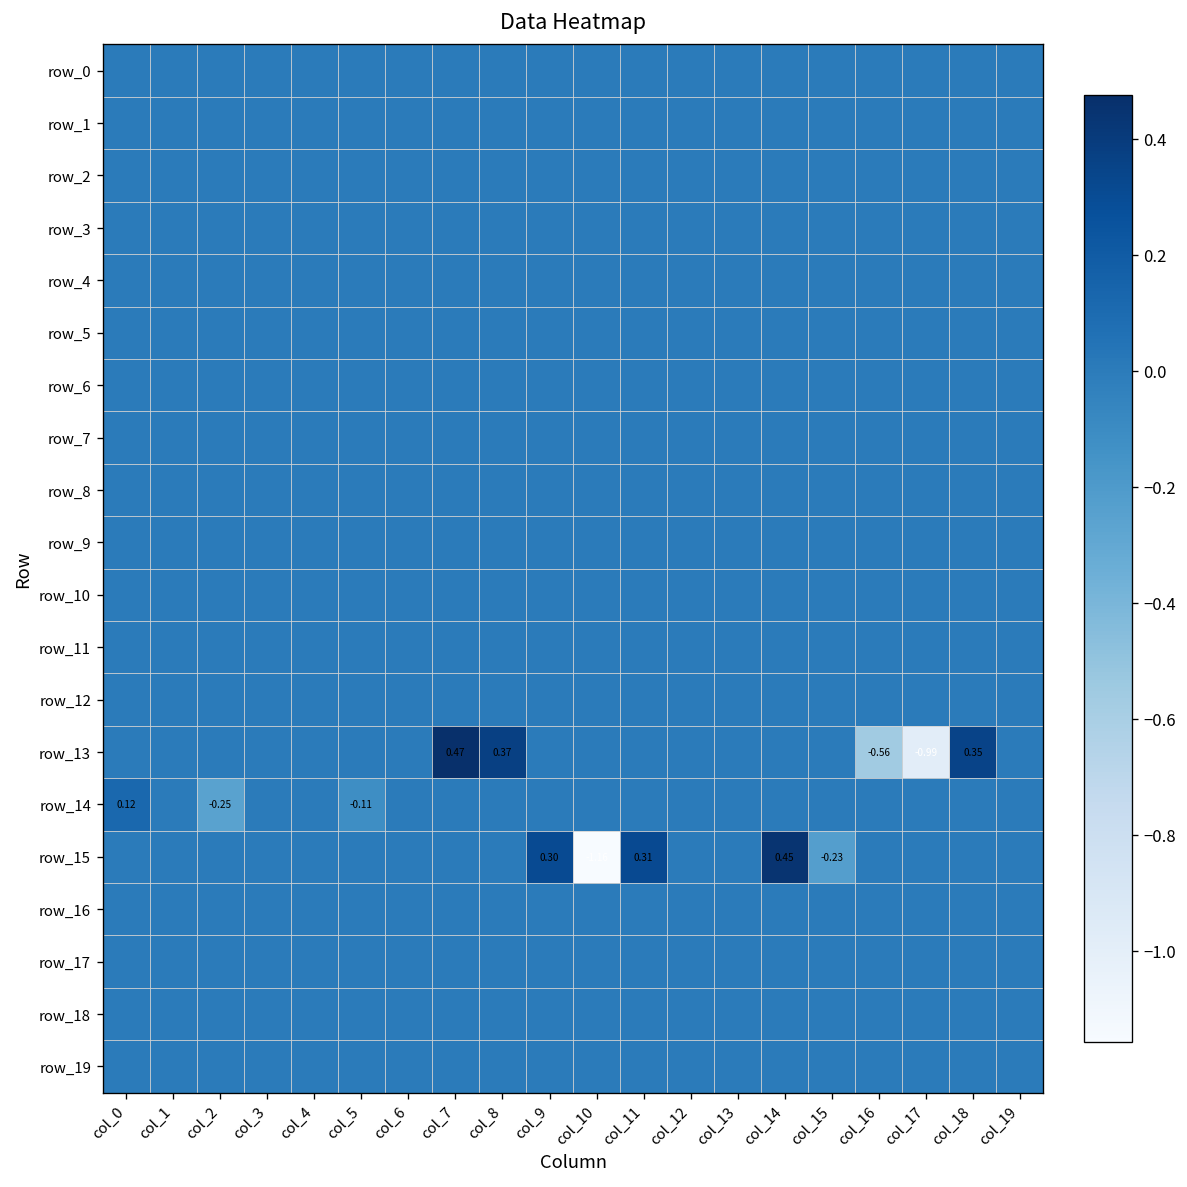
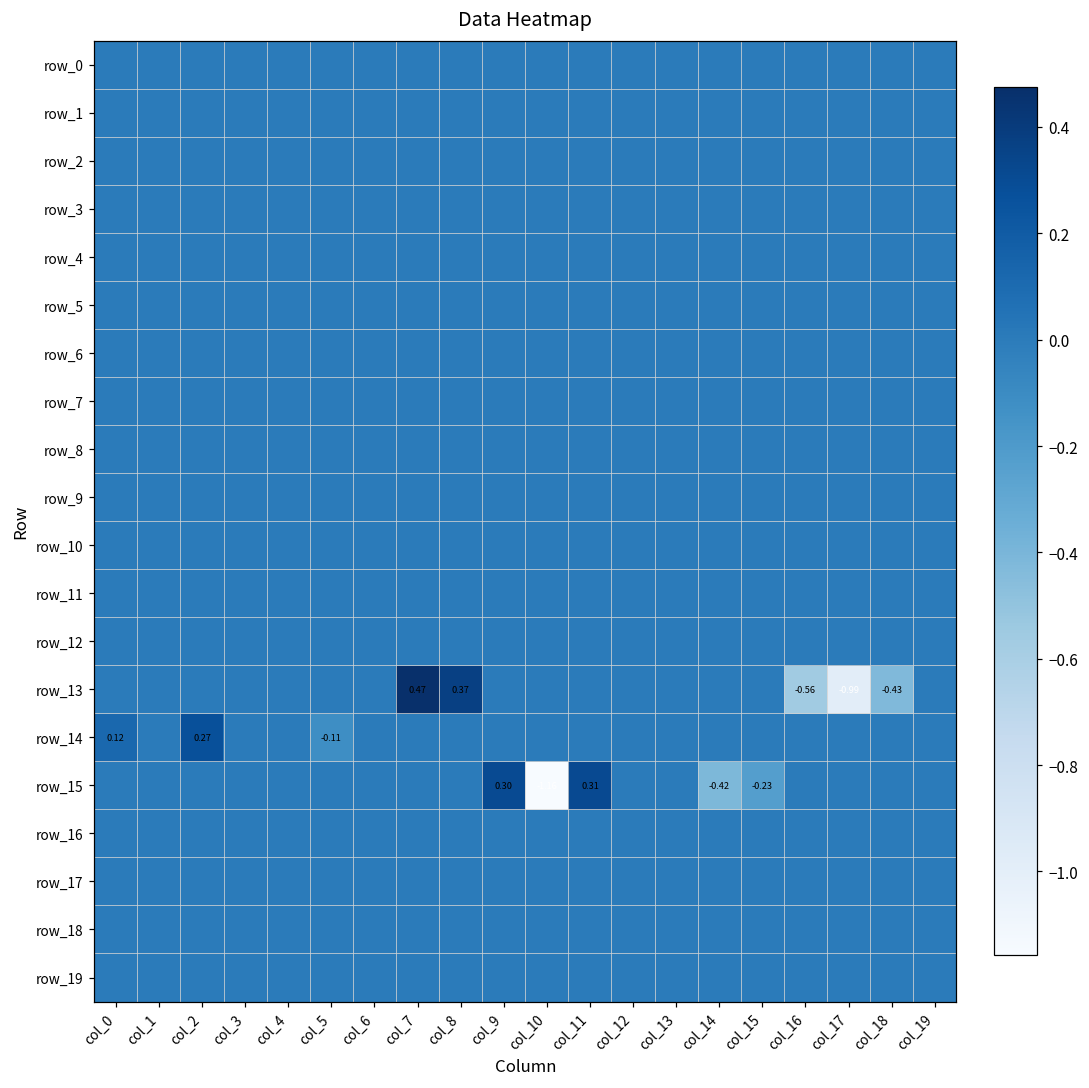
row_13, col_18: 0.35 -> -0.43
row_14, col_2: -0.25 -> 0.27
row_15, col_14: 0.45 -> -0.42
